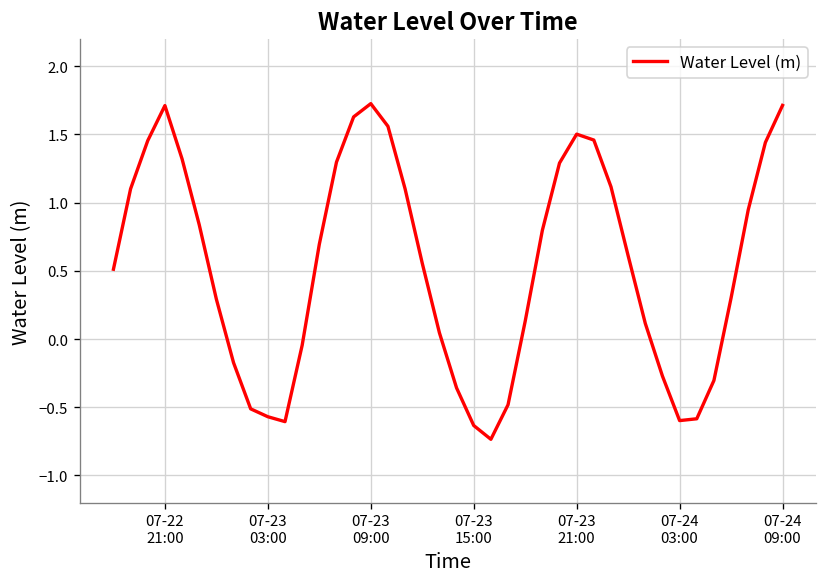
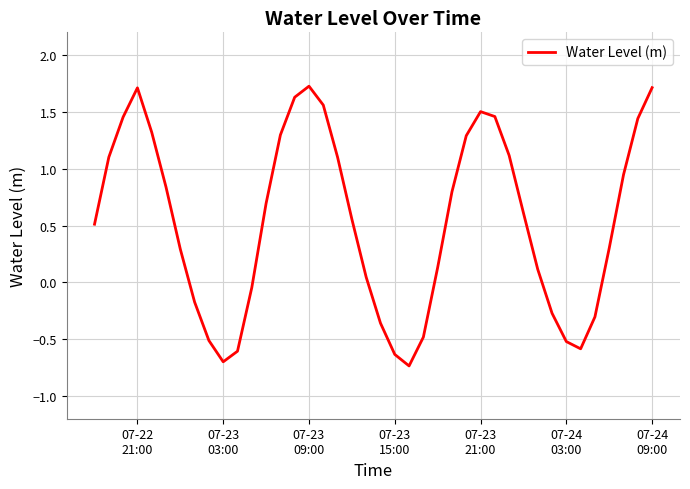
07-23 03:00: -0.57 -> -0.70
07-24 03:00: -0.60 -> -0.52
